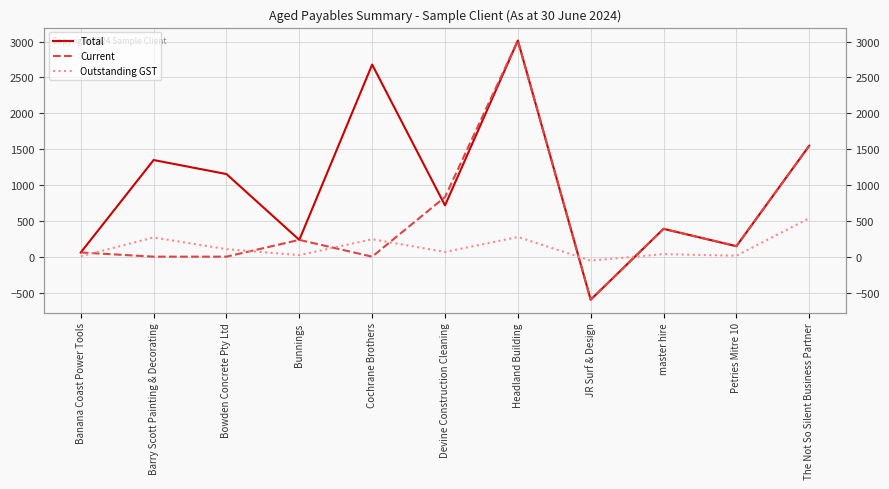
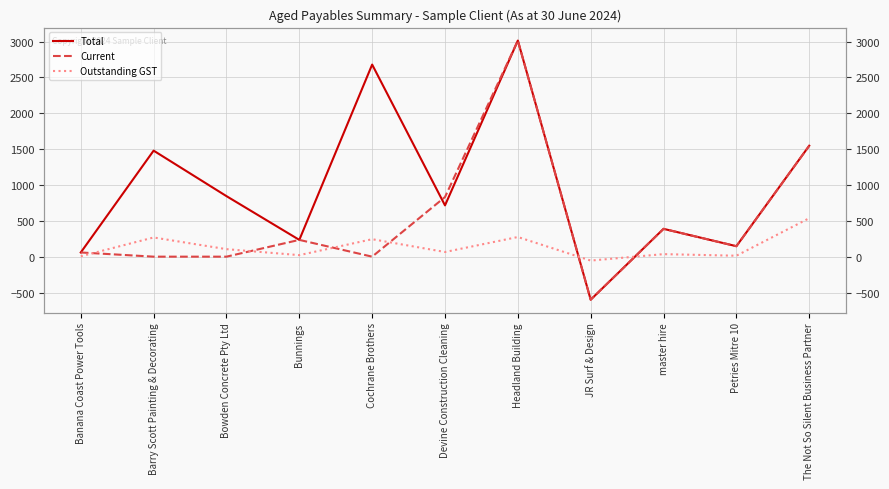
Total, Barry Scott Painting & Decorating: 1300 -> 1500
Total, Bowden Concrete Pty Ltd: 1200 -> 800
